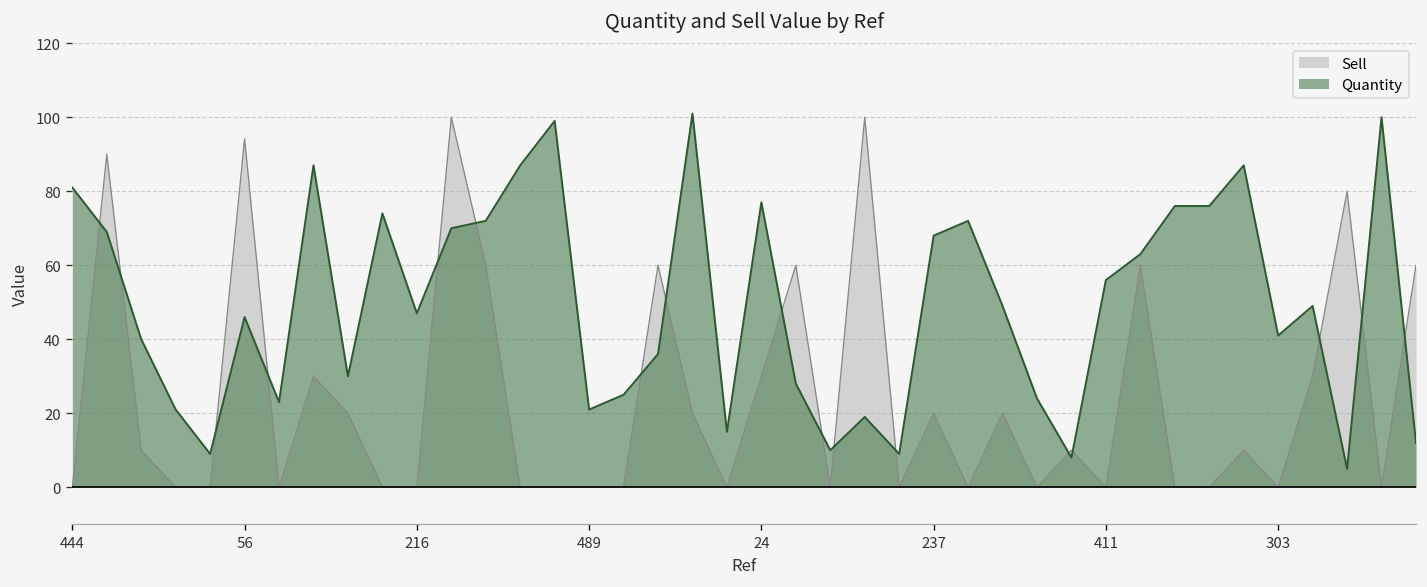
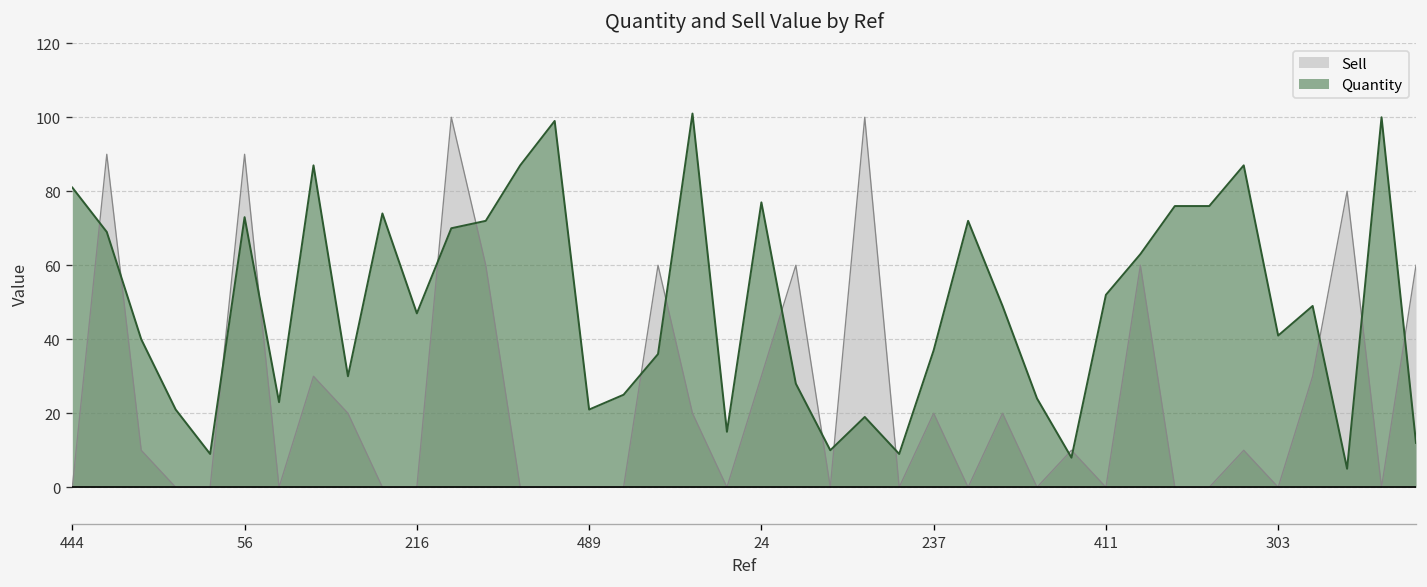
Sell, 56: 94 -> 90
Quantity, 56: 46 -> 73
Quantity, 237: 68 -> 37
Quantity, 411: 56 -> 52
